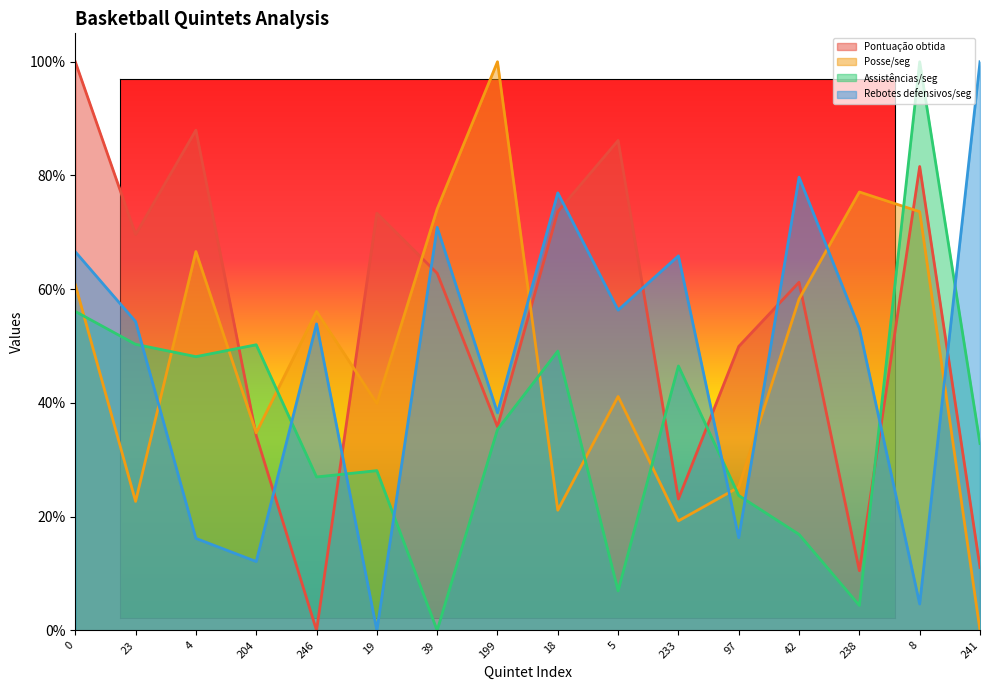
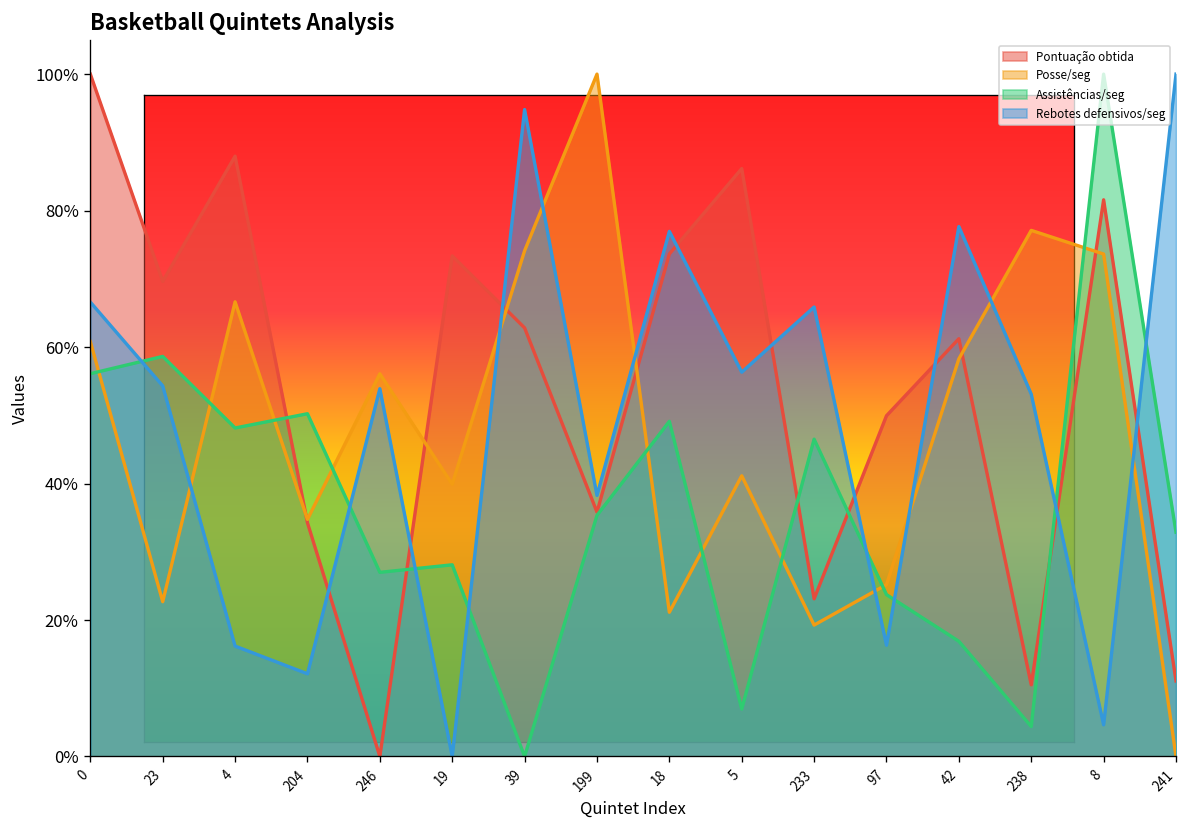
Basketball Quintets Analysis, Assistências/seg, 23: 50% -> 59%
Basketball Quintets Analysis, Rebotes defensivos/seg, 39: 71% -> 95%
Basketball Quintets Analysis, Rebotes defensivos/seg, 42: 80% -> 78%
